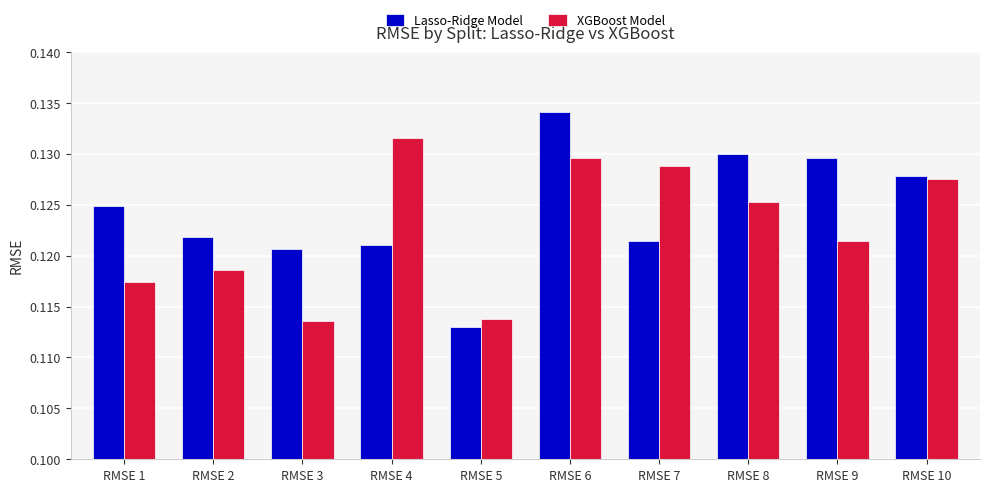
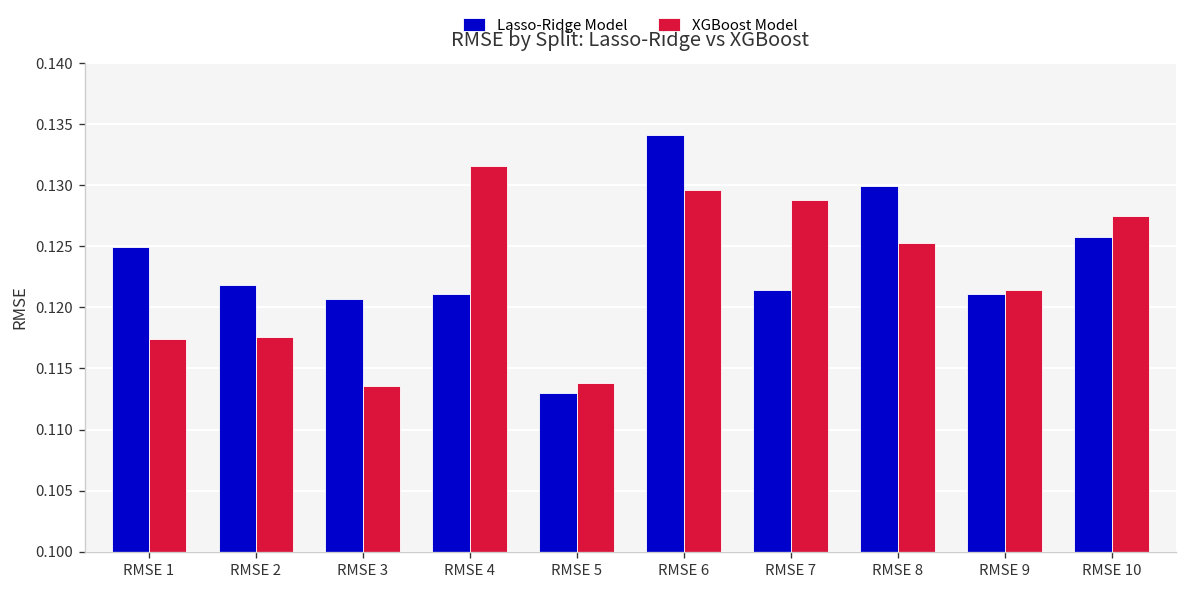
XGBoost Model, RMSE 2: 0.1186 -> 0.1176
Lasso-Ridge Model, RMSE 9: 0.1296 -> 0.1211
Lasso-Ridge Model, RMSE 10: 0.1278 -> 0.1257
